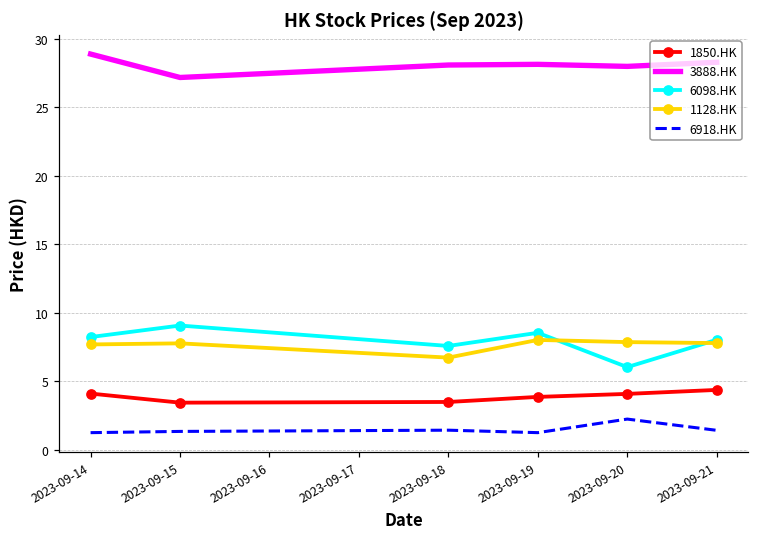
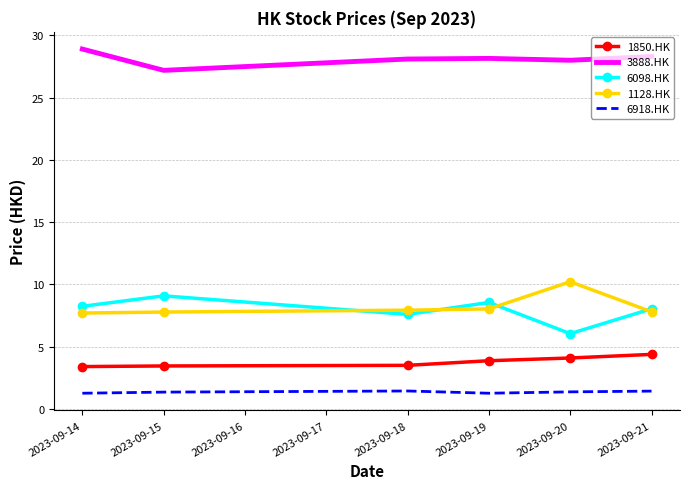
1850.HK, 2023-09-14: 4.1 -> 3.4
1128.HK, 2023-09-18: 6.7 -> 7.9
1128.HK, 2023-09-20: 7.9 -> 10.2
6918.HK, 2023-09-20: 2.3 -> 1.4
